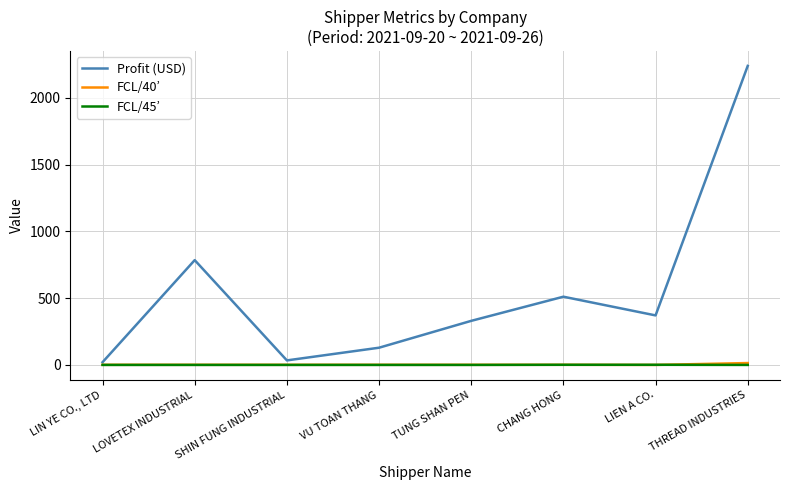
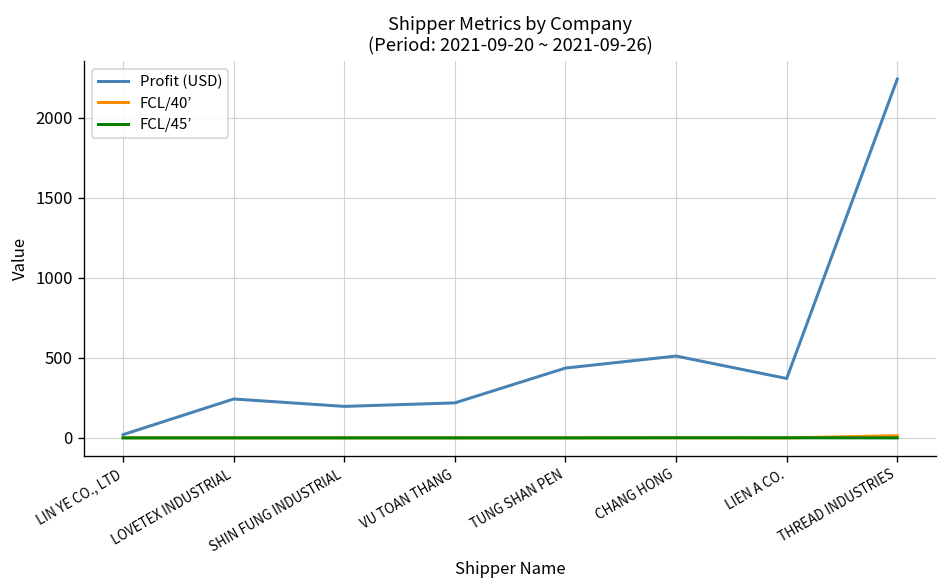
Profit (USD), LOVETEX INDUSTRIAL: 790 -> 240
Profit (USD), SHIN FUNG INDUSTRIAL: 30 -> 200
Profit (USD), VU TOAN THANG: 130 -> 220
Profit (USD), TUNG SHAN PEN: 330 -> 440
